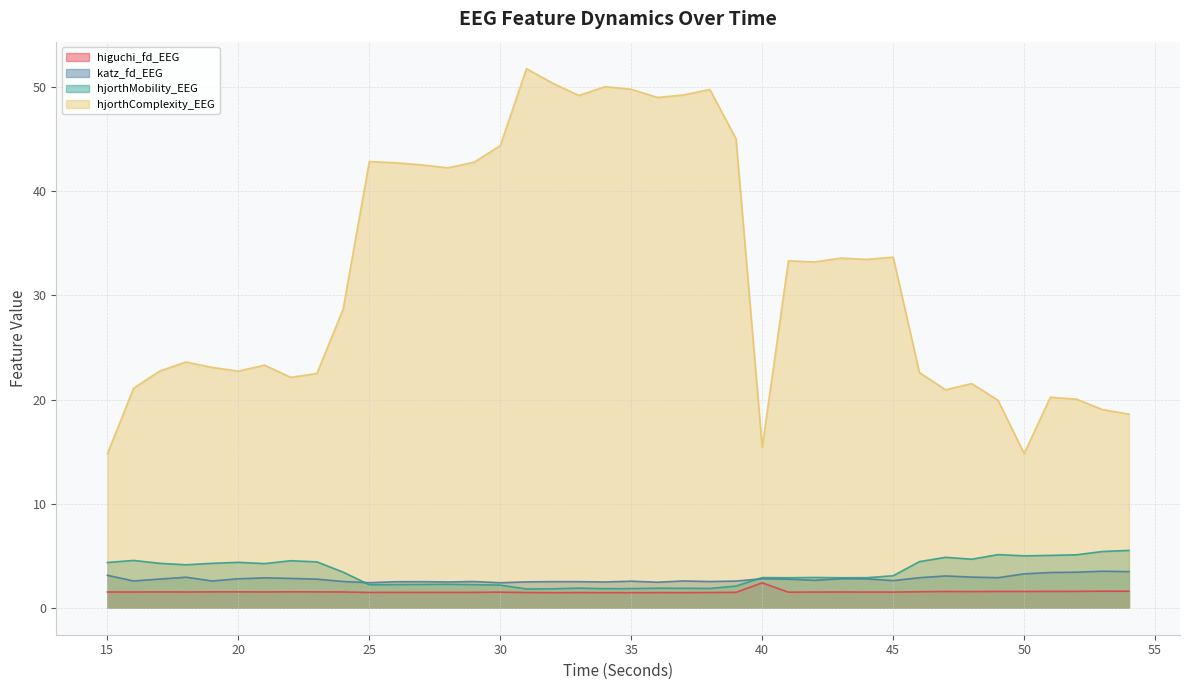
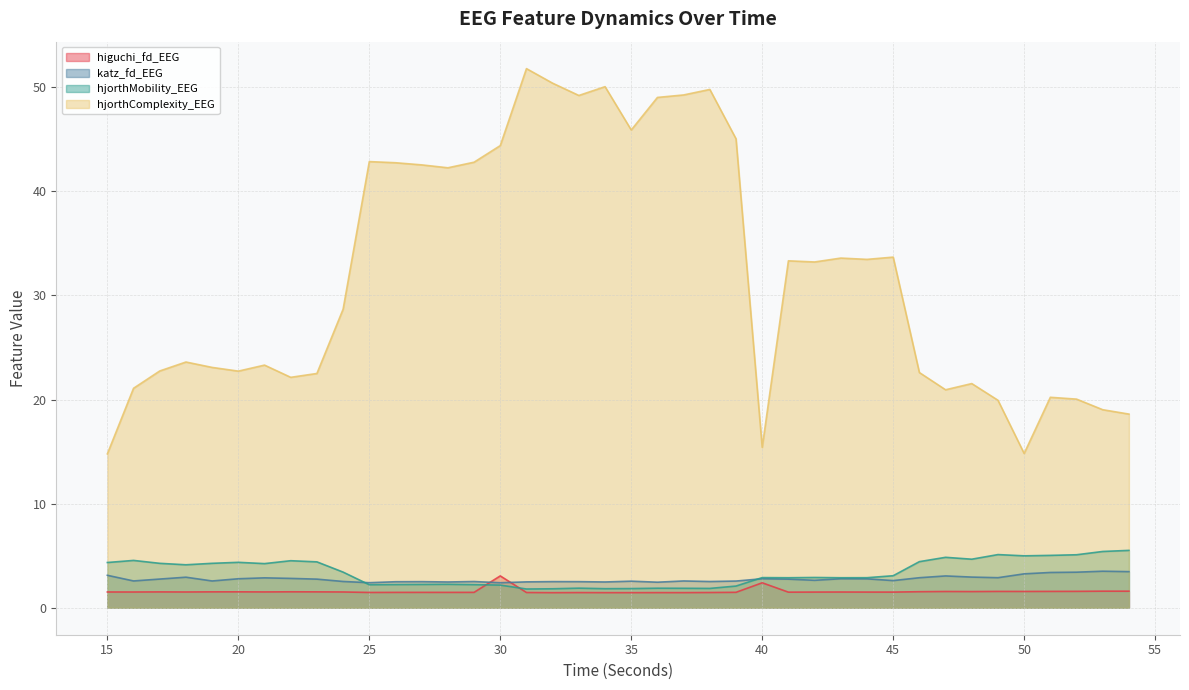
higuchi_fd_EEG, 30: 1.5 -> 3.1
hjorthComplexity_EEG, 35: 49.8 -> 45.9
